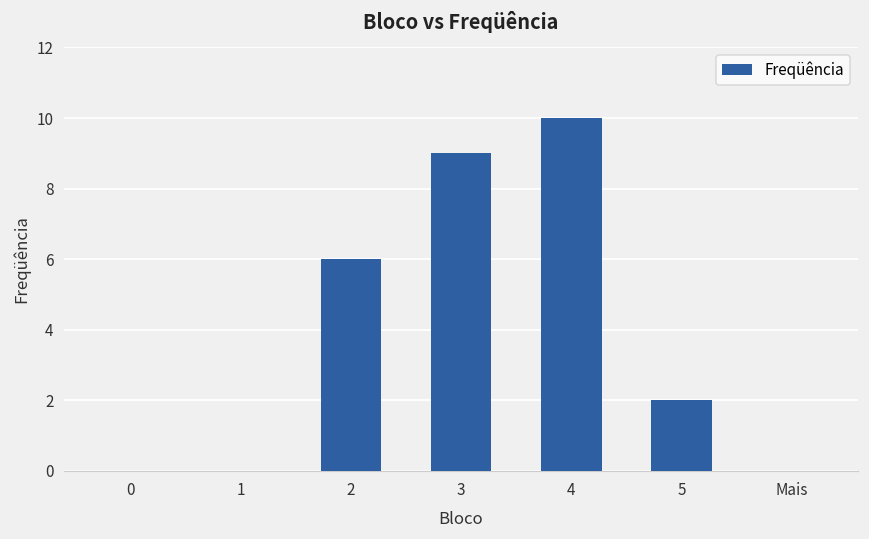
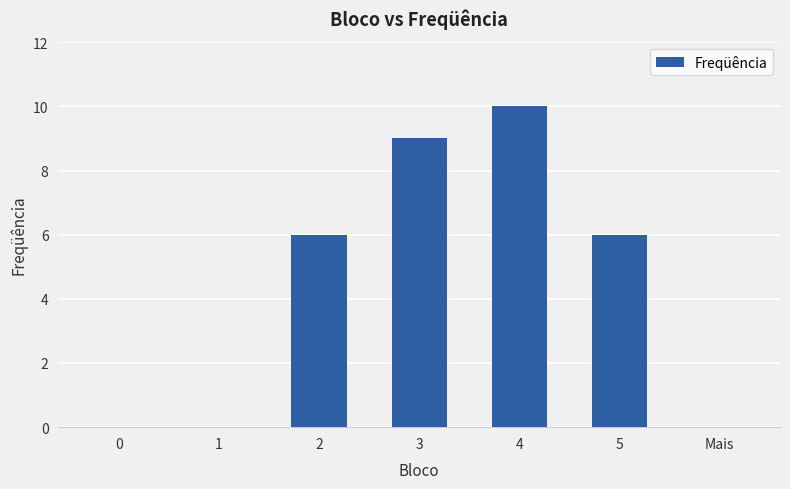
5: 2 -> 6
